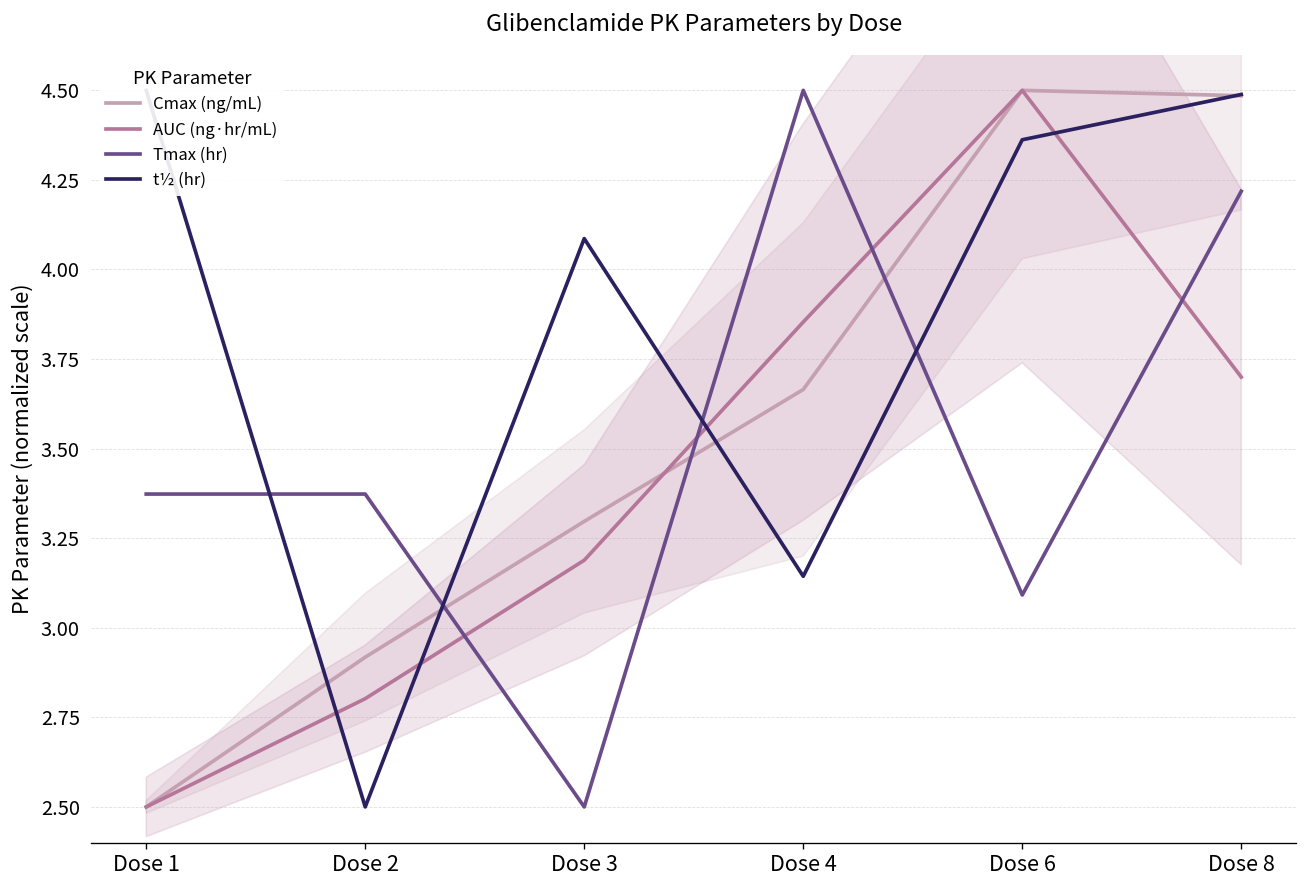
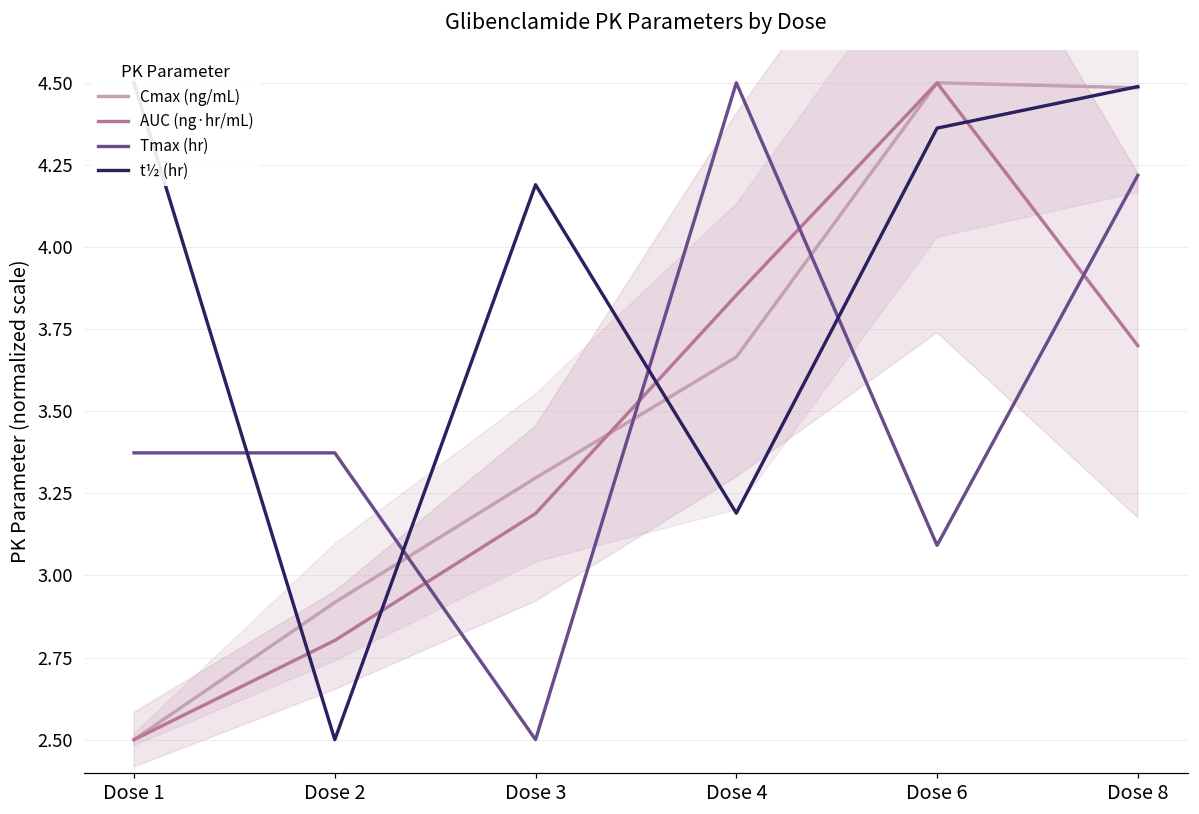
t½ (hr), Dose 3: 4.09 -> 4.19
t½ (hr), Dose 4: 3.14 -> 3.19
